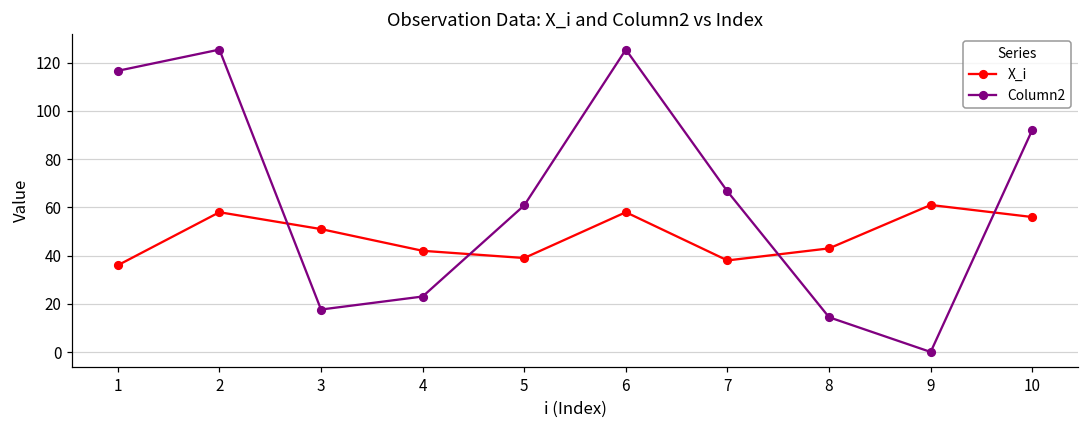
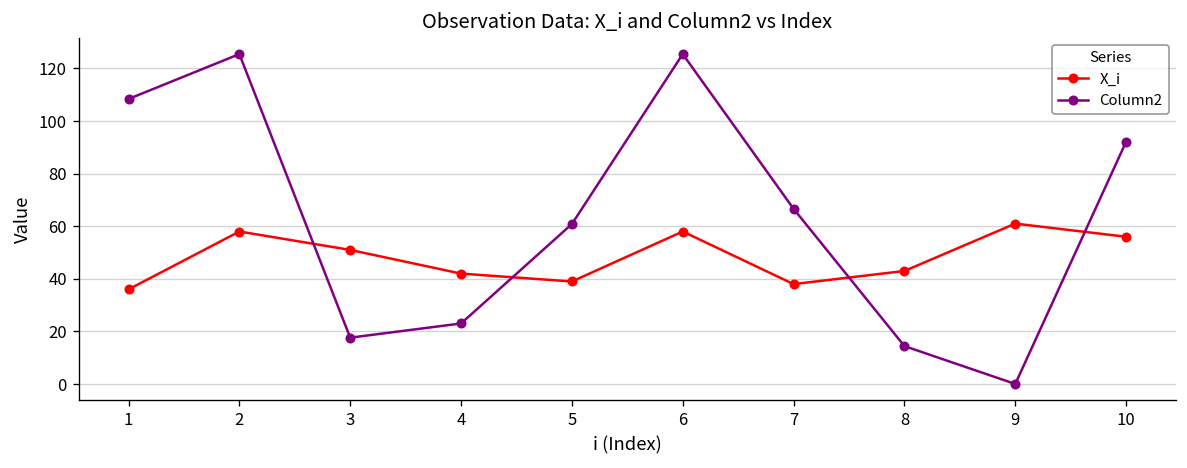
Column2, 1: 117 -> 108
